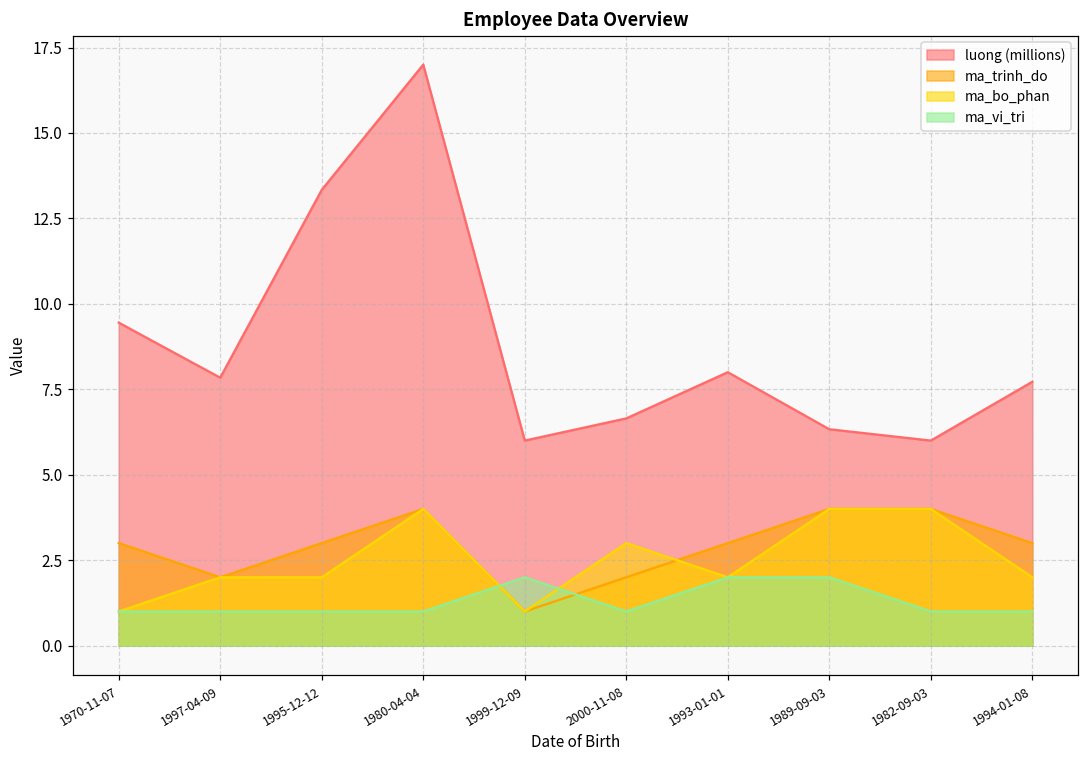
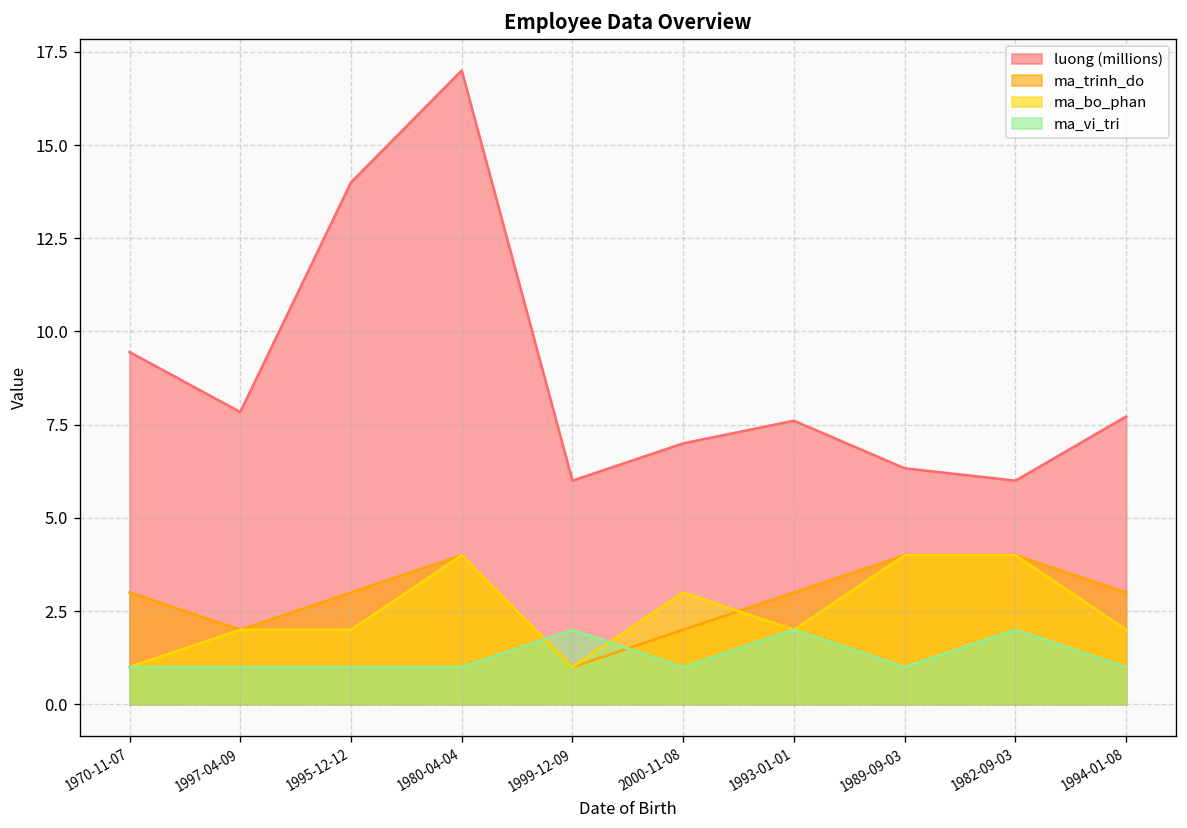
luong (millions), 1995-12-12: 13.3 -> 14.0
luong (millions), 2000-11-08: 6.6 -> 7.0
luong (millions), 1993-01-01: 8.0 -> 7.6
ma_vi_tri, 1989-09-03: 2 -> 1
ma_vi_tri, 1982-09-03: 1 -> 2
